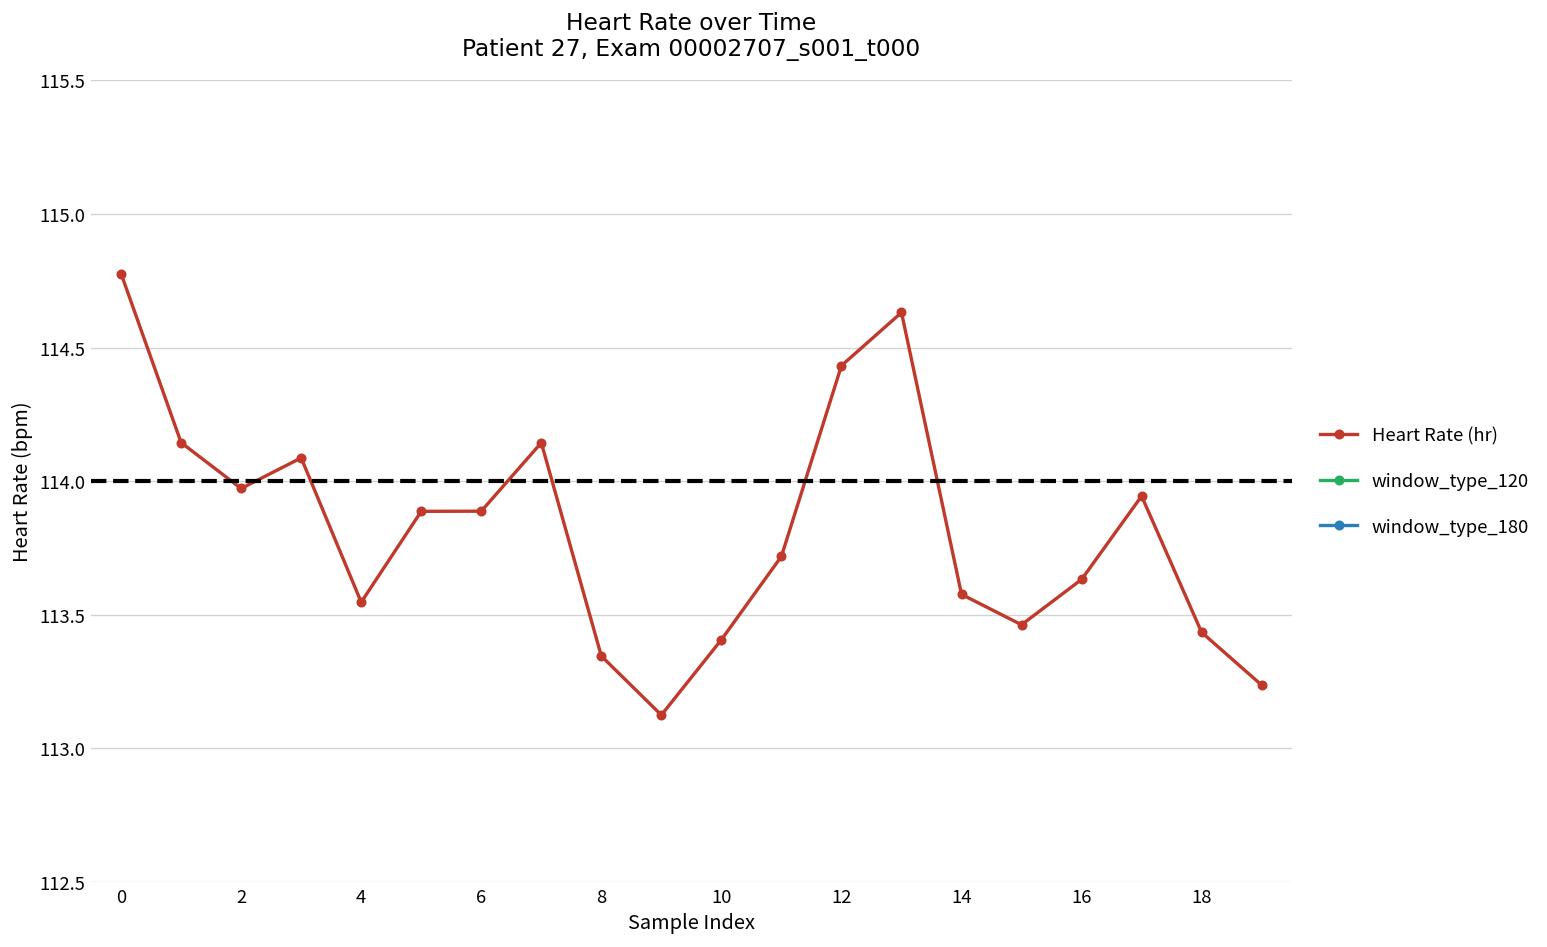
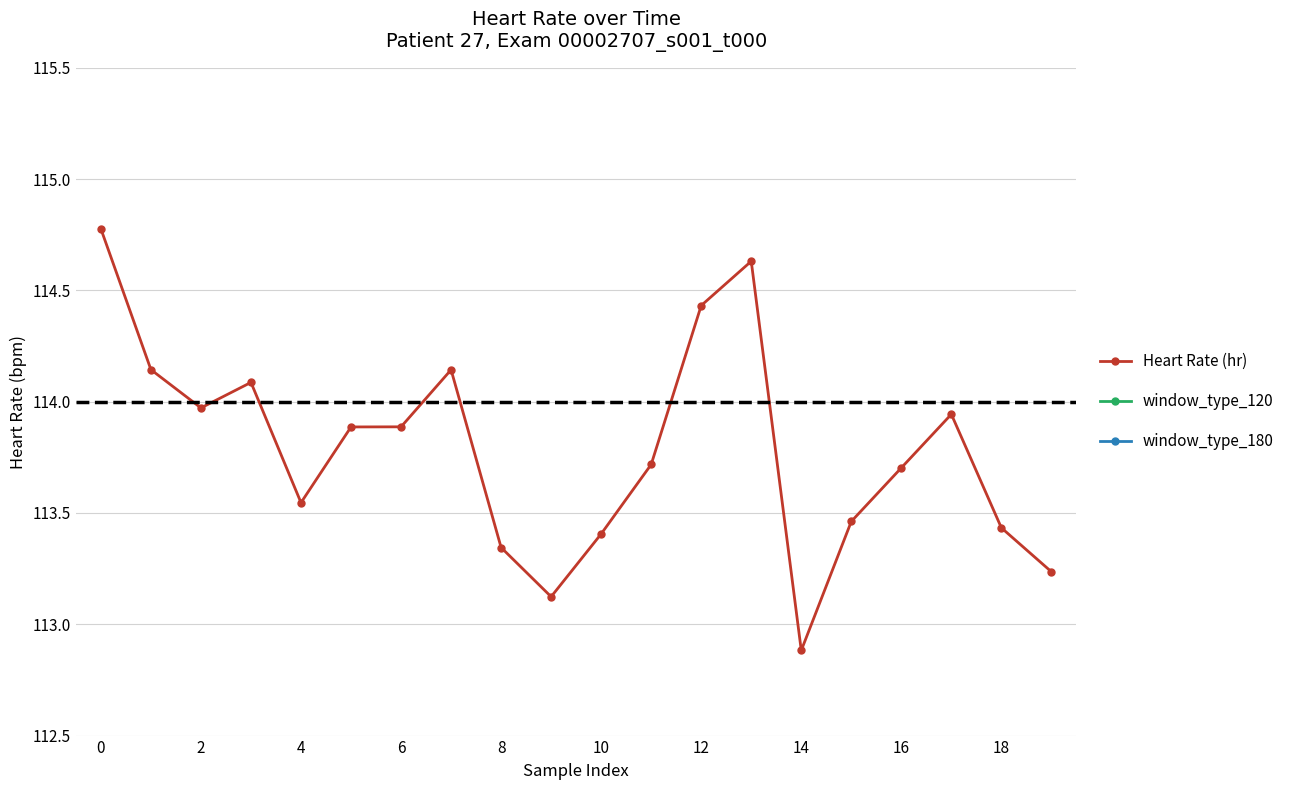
Heart Rate (hr), 14: 113.58 -> 112.88
Heart Rate (hr), 16: 113.63 -> 113.70
